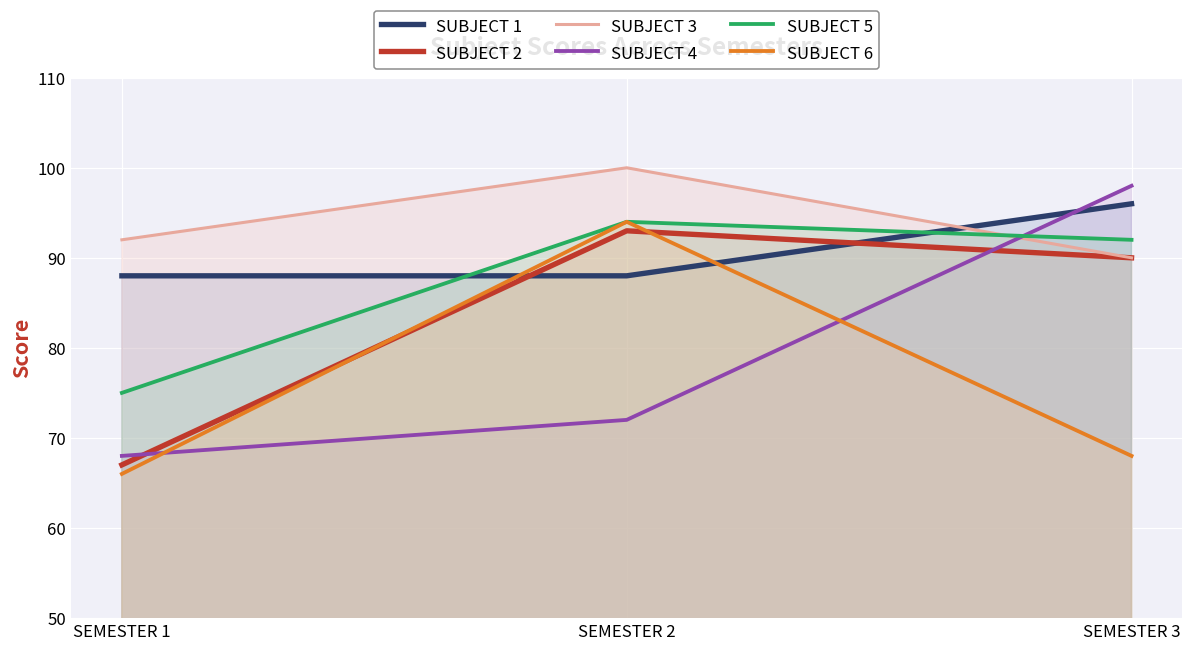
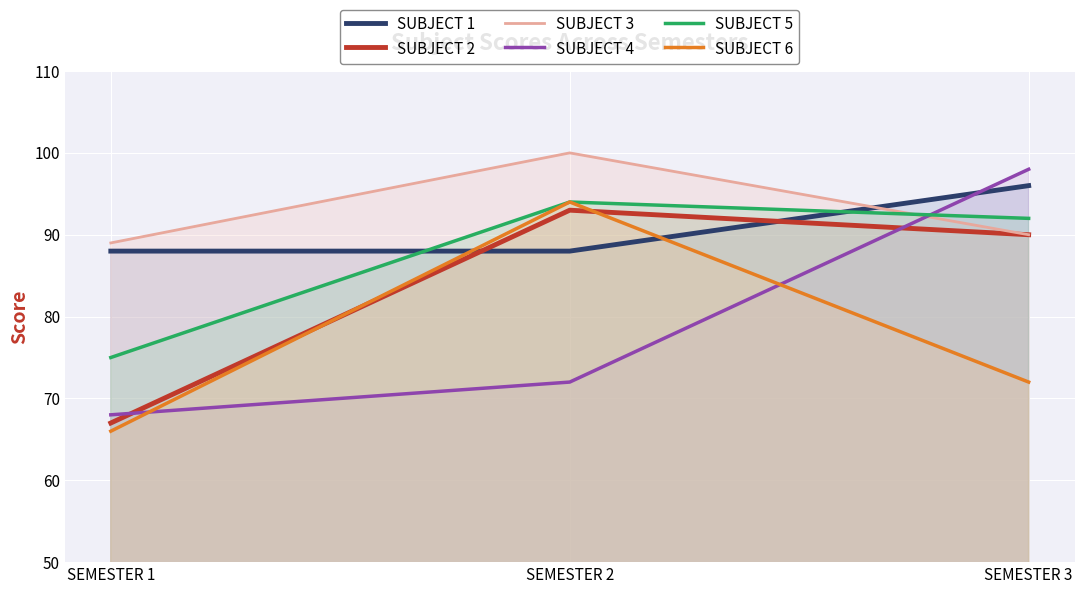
SUBJECT 3, SEMESTER 1: 92 -> 89
SUBJECT 6, SEMESTER 3: 68 -> 72
